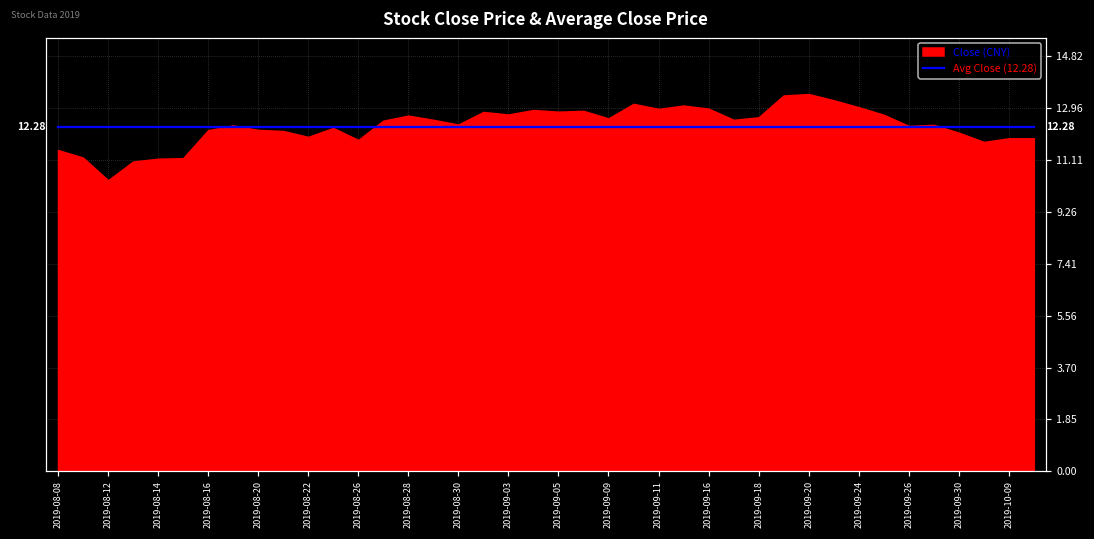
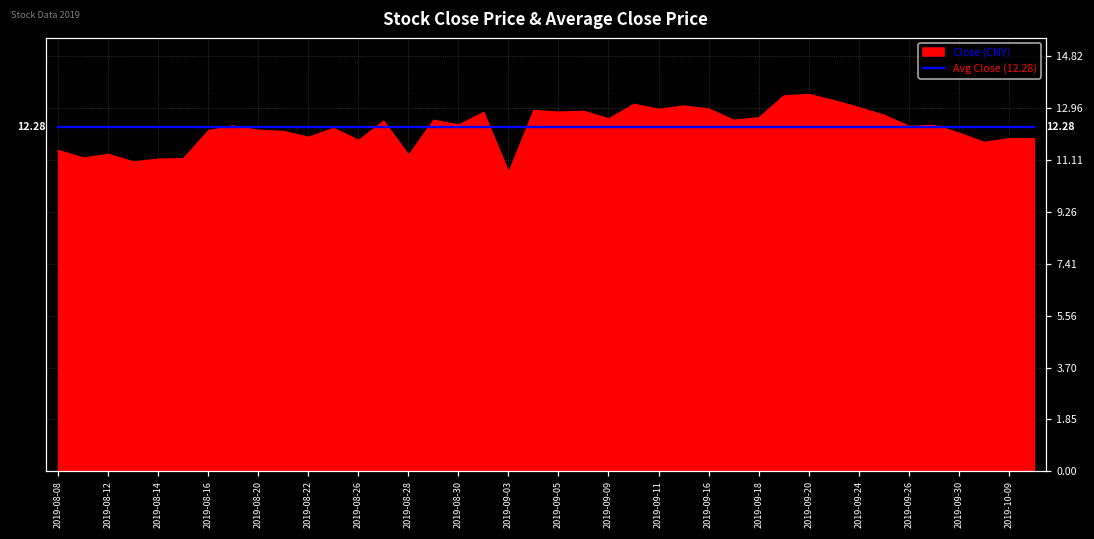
Close (CNY), 2019-08-12: 10.4 -> 11.3
Close (CNY), 2019-08-28: 12.7 -> 11.3
Close (CNY), 2019-09-03: 12.7 -> 10.7
